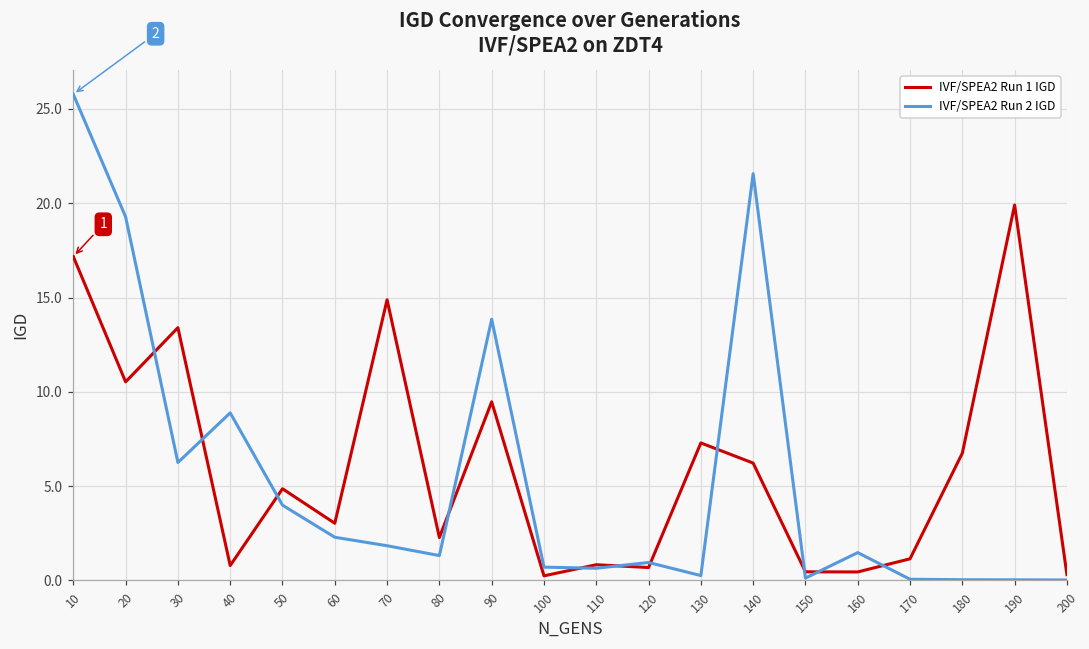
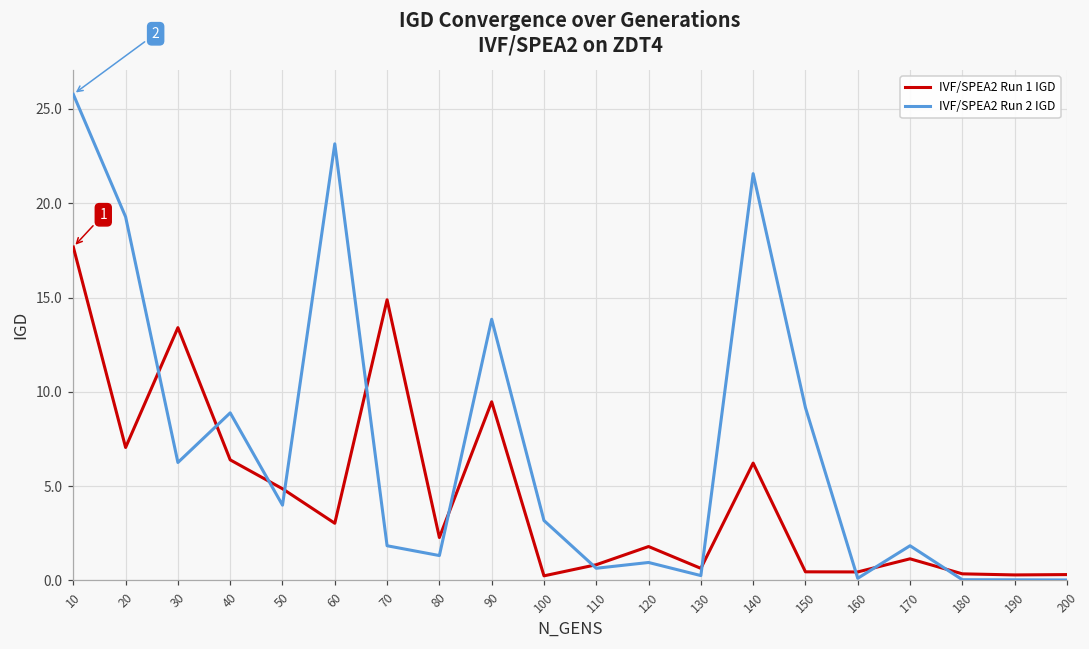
IVF/SPEA2 Run 1 IGD, 10: 17.2 -> 17.7
IVF/SPEA2 Run 1 IGD, 20: 10.5 -> 7.0
IVF/SPEA2 Run 1 IGD, 40: 0.8 -> 6.4
IVF/SPEA2 Run 2 IGD, 60: 2.3 -> 23.2
IVF/SPEA2 Run 2 IGD, 100: 0.7 -> 3.2
IVF/SPEA2 Run 1 IGD, 120: 0.7 -> 1.8
IVF/SPEA2 Run 1 IGD, 130: 7.3 -> 0.6
IVF/SPEA2 Run 2 IGD, 150: 0.1 -> 9.2
IVF/SPEA2 Run 2 IGD, 160: 1.5 -> 0.1
IVF/SPEA2 Run 2 IGD, 170: 0.1 -> 1.8
IVF/SPEA2 Run 1 IGD, 180: 6.7 -> 0.3
IVF/SPEA2 Run 1 IGD, 190: 19.9 -> 0.3
